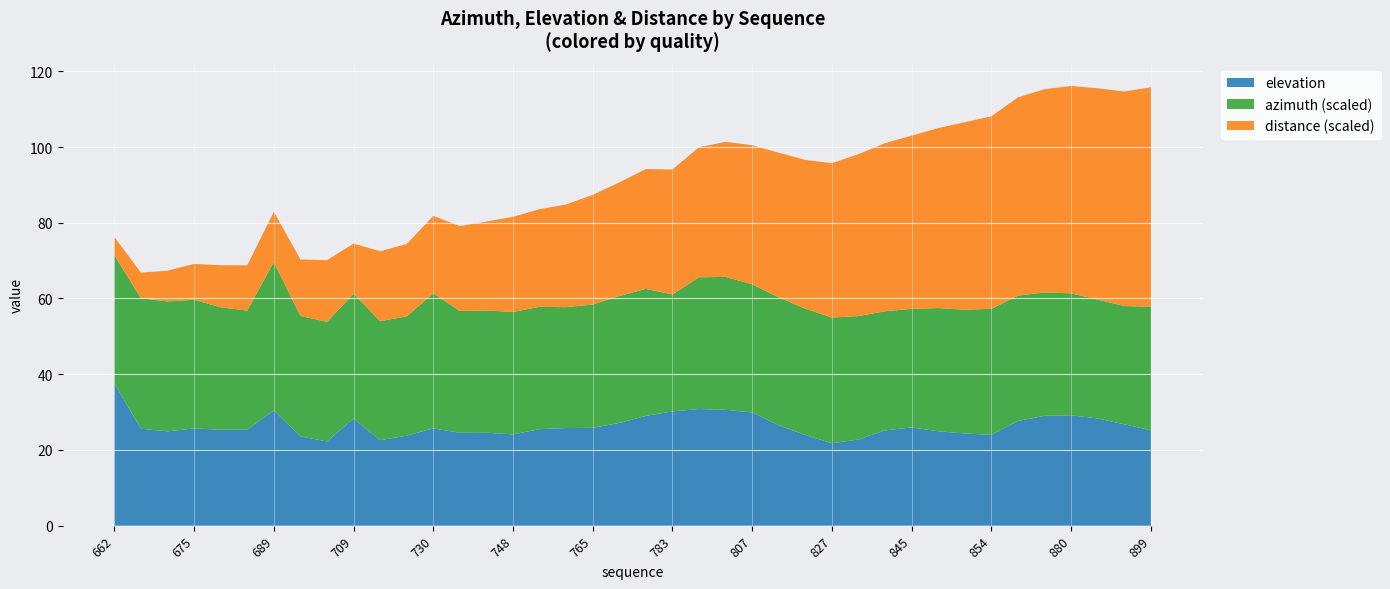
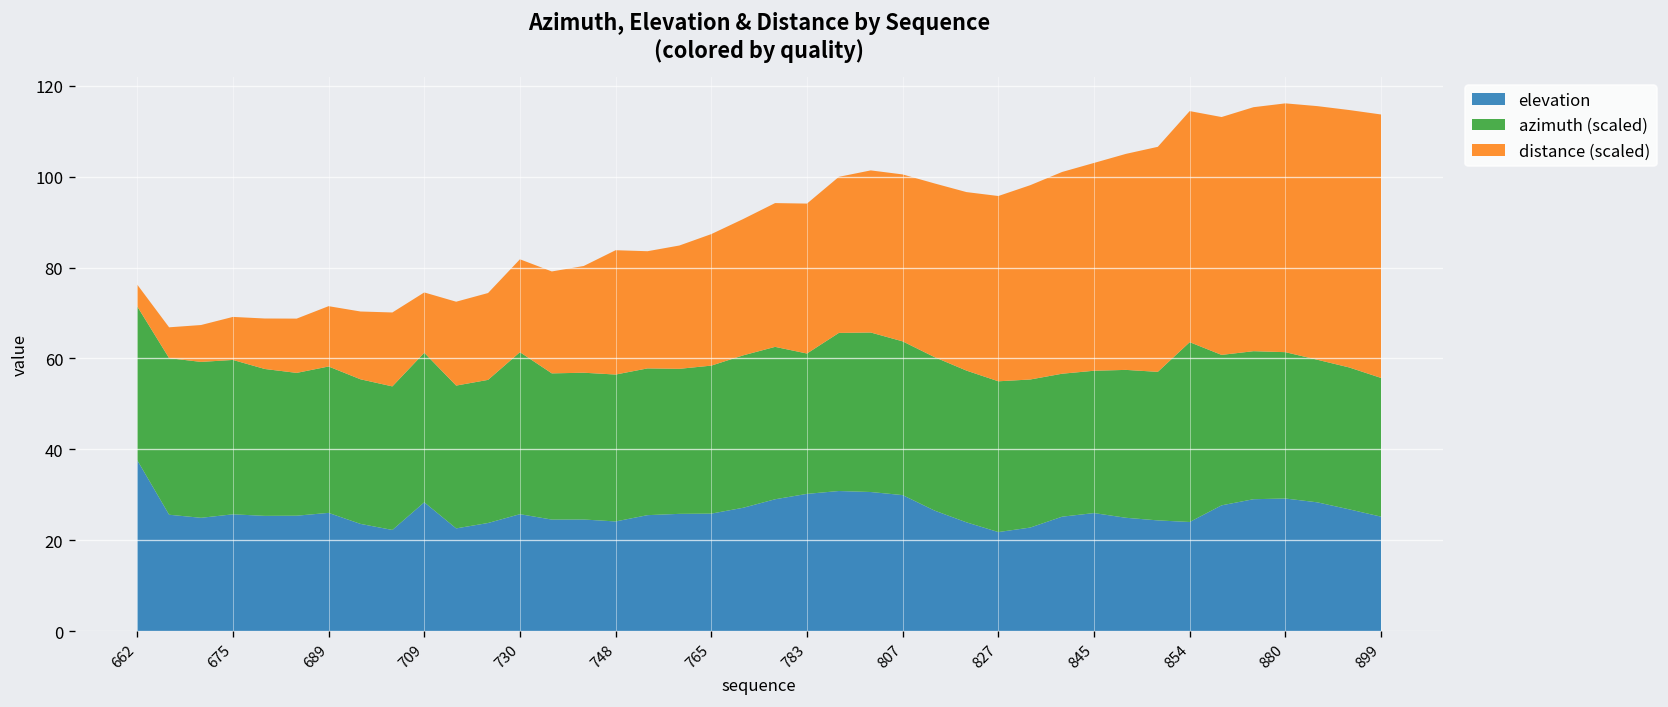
elevation, 689: 30 -> 26
azimuth (scaled), 689: 39 -> 32
distance (scaled), 748: 25 -> 27
azimuth (scaled), 854: 33 -> 40
azimuth (scaled), 899: 33 -> 31
